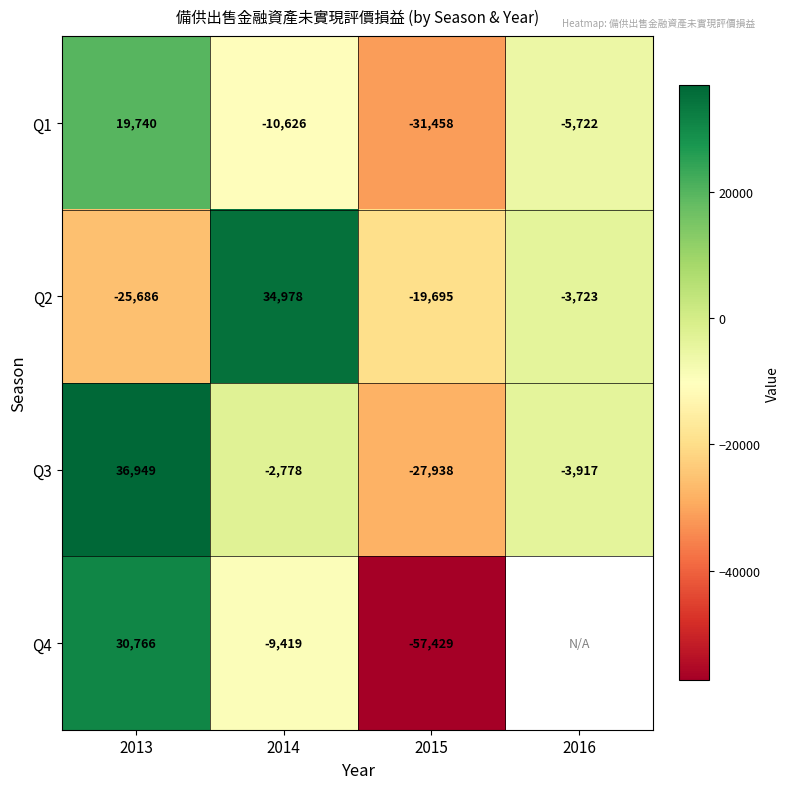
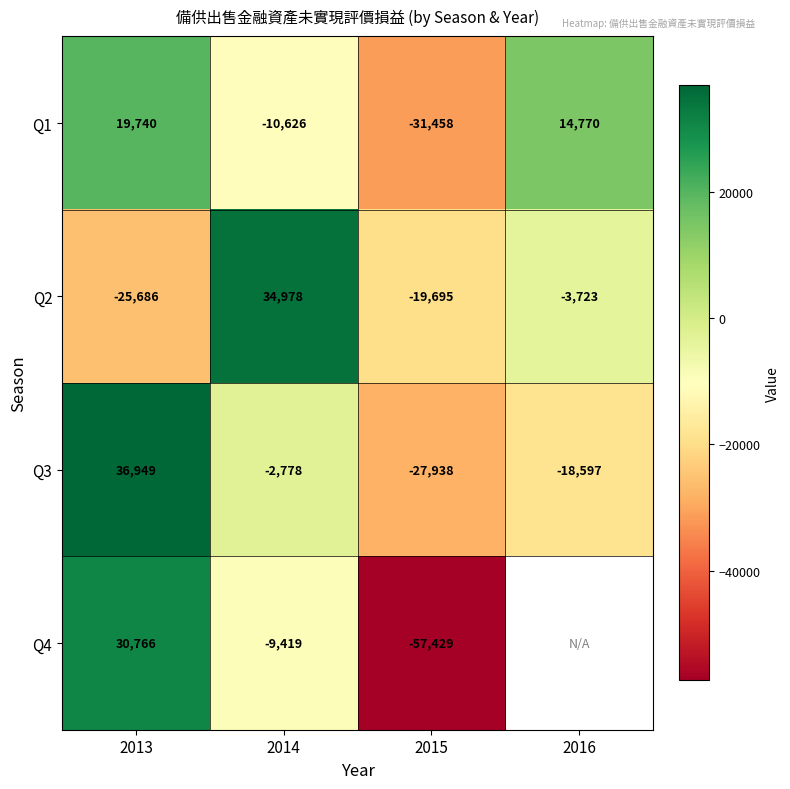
Q1, 2016: -5,722 -> 14,770
Q3, 2016: -3,917 -> -18,597
